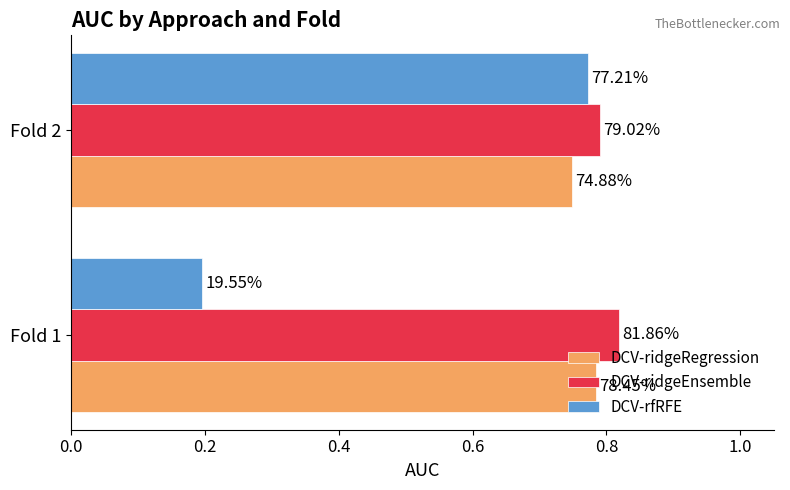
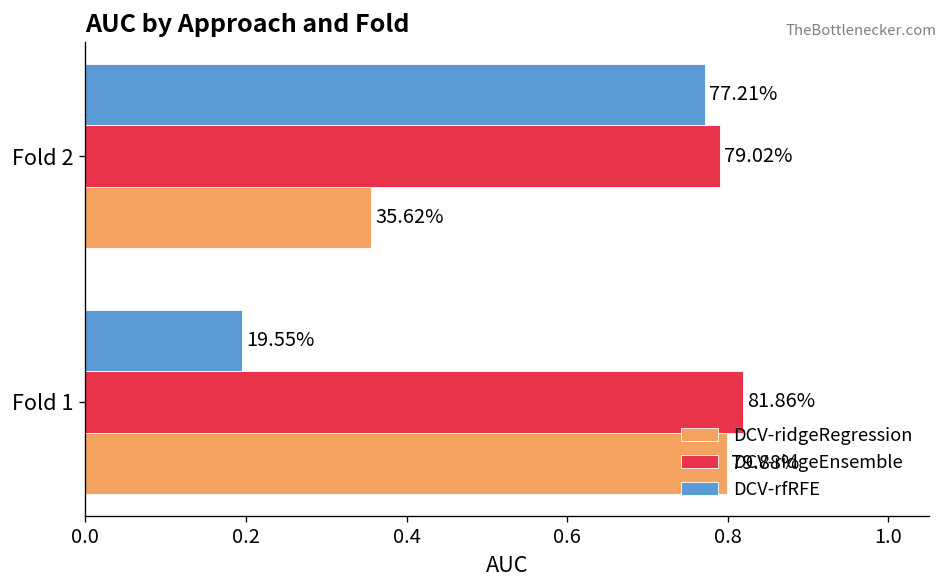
DCV-ridgeRegression, Fold 2: 74.88% -> 35.62%
DCV-ridgeRegression, Fold 1: 78.45% -> 79.88%
